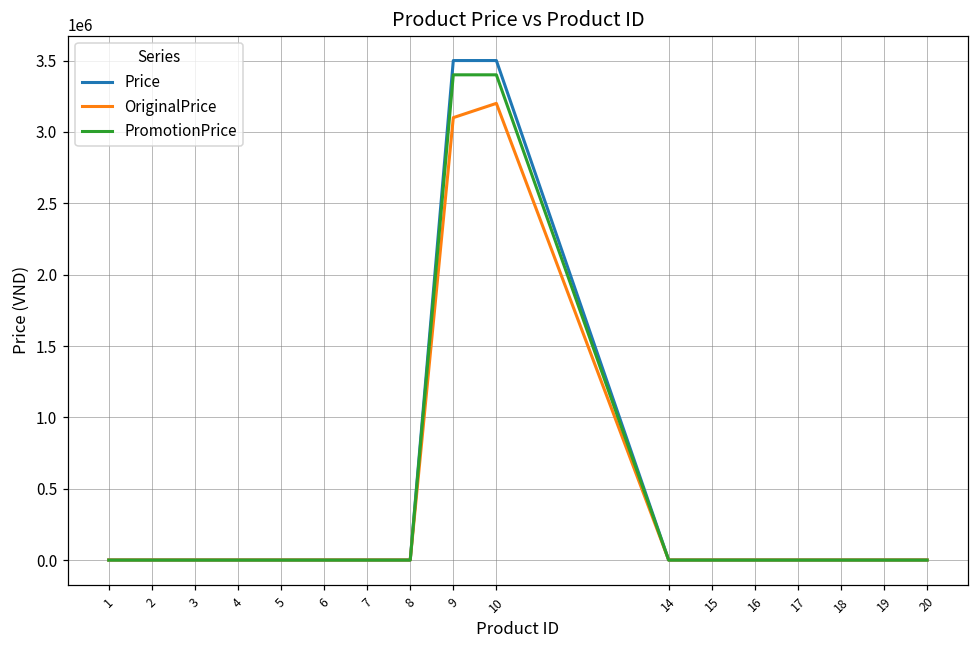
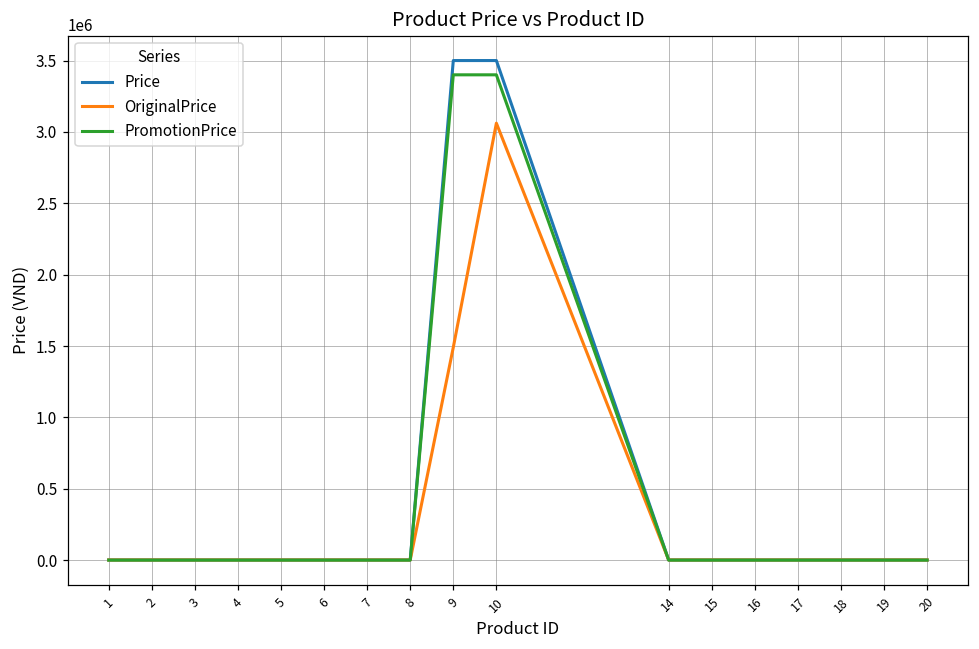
OriginalPrice, 9: 3100000 -> 1490000
OriginalPrice, 10: 3200000 -> 3060000
